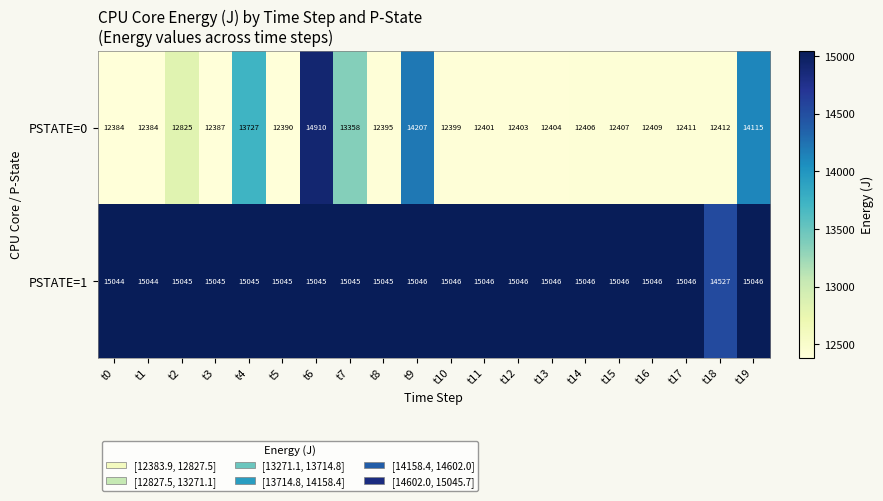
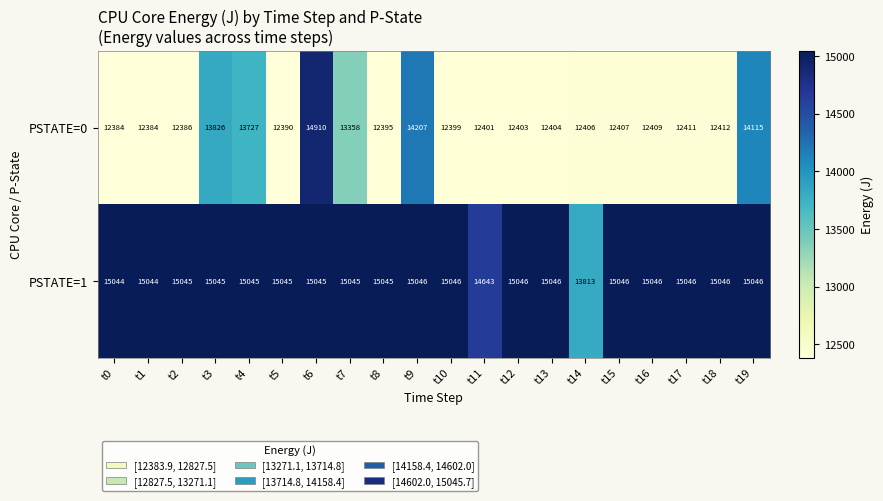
PSTATE=0, t2: 12825 -> 12386
PSTATE=0, t3: 12387 -> 13826
PSTATE=1, t11: 15046 -> 14643
PSTATE=1, t14: 15046 -> 13813
PSTATE=1, t18: 14527 -> 15046
